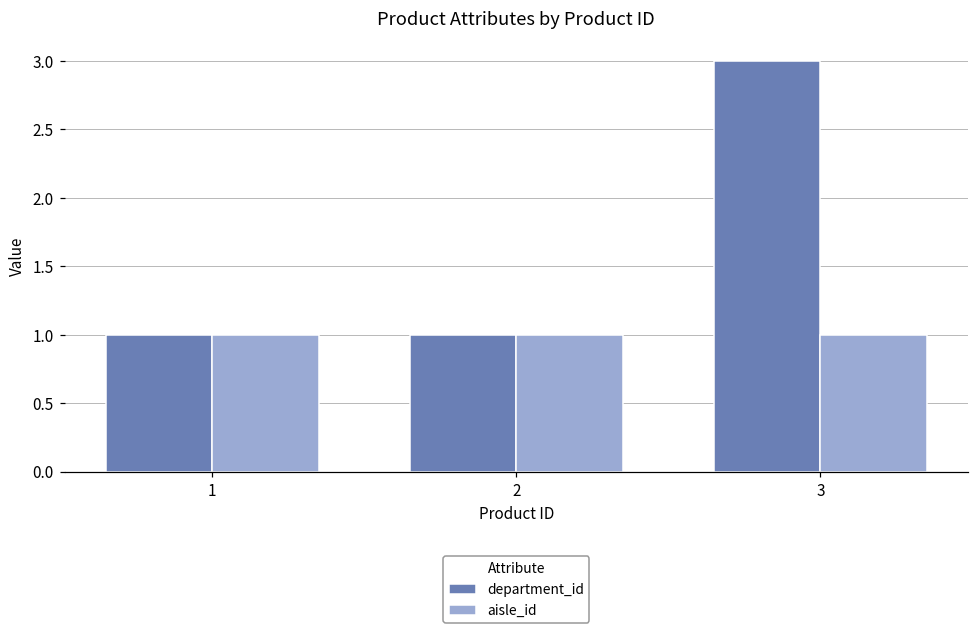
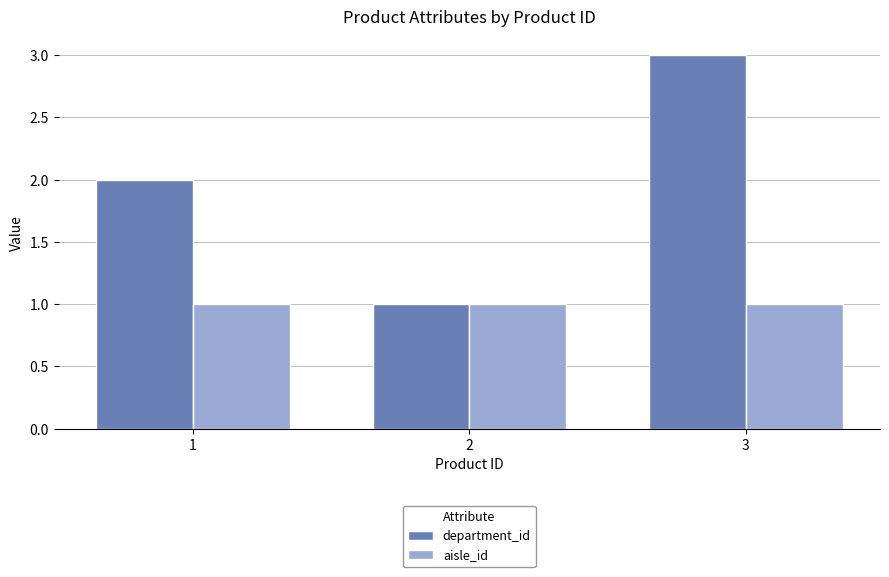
department_id, 1: 1 -> 2
